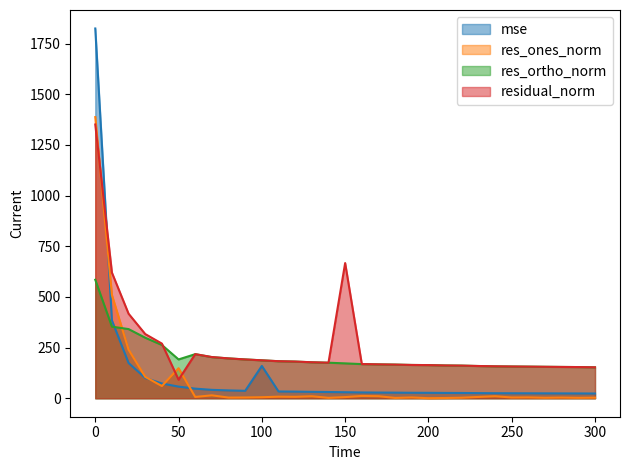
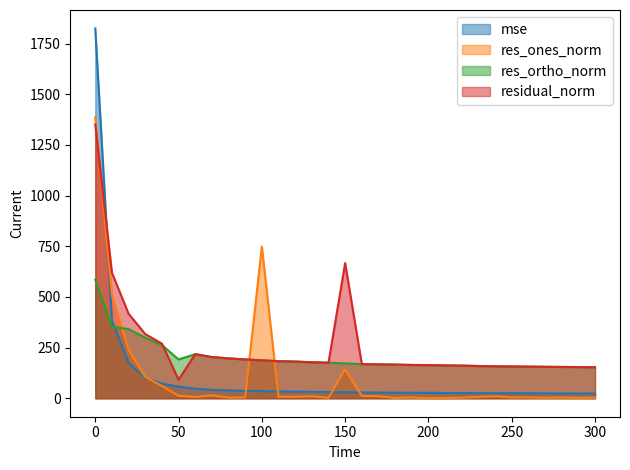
res_ones_norm, 50: 150 -> 10
mse, 100: 160 -> 40
res_ones_norm, 100: 10 -> 750
res_ones_norm, 150: 10 -> 140
